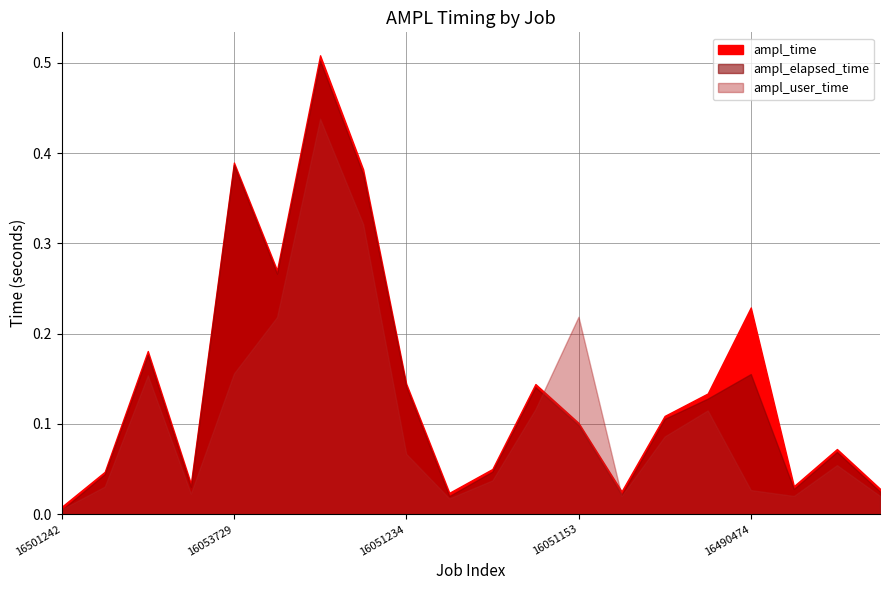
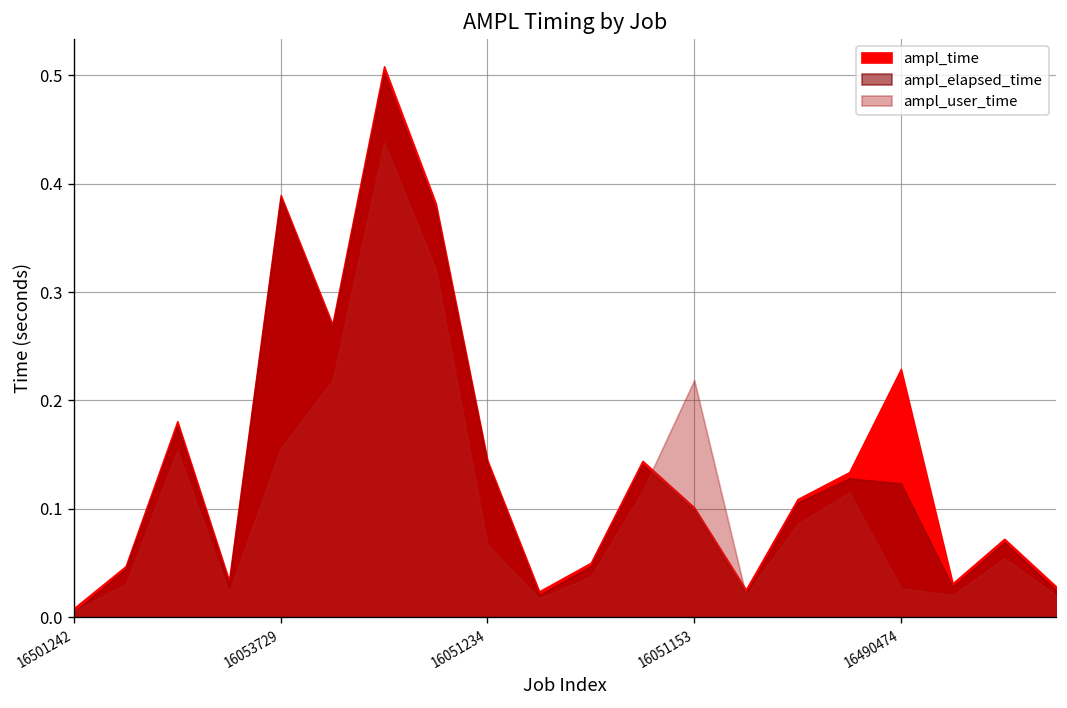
ampl_elapsed_time, 16490474: 0.16 -> 0.12
